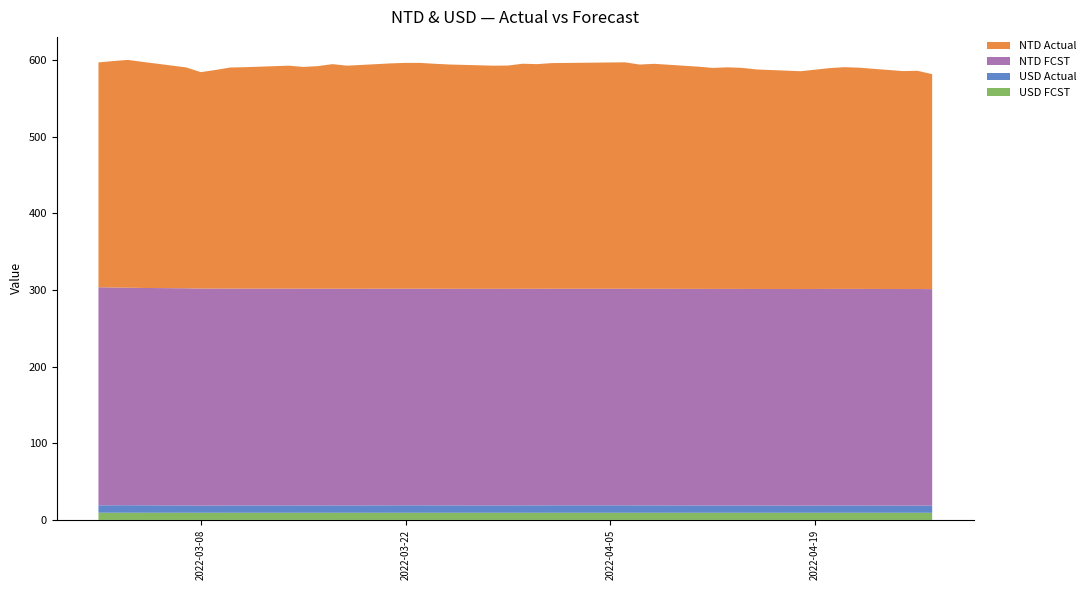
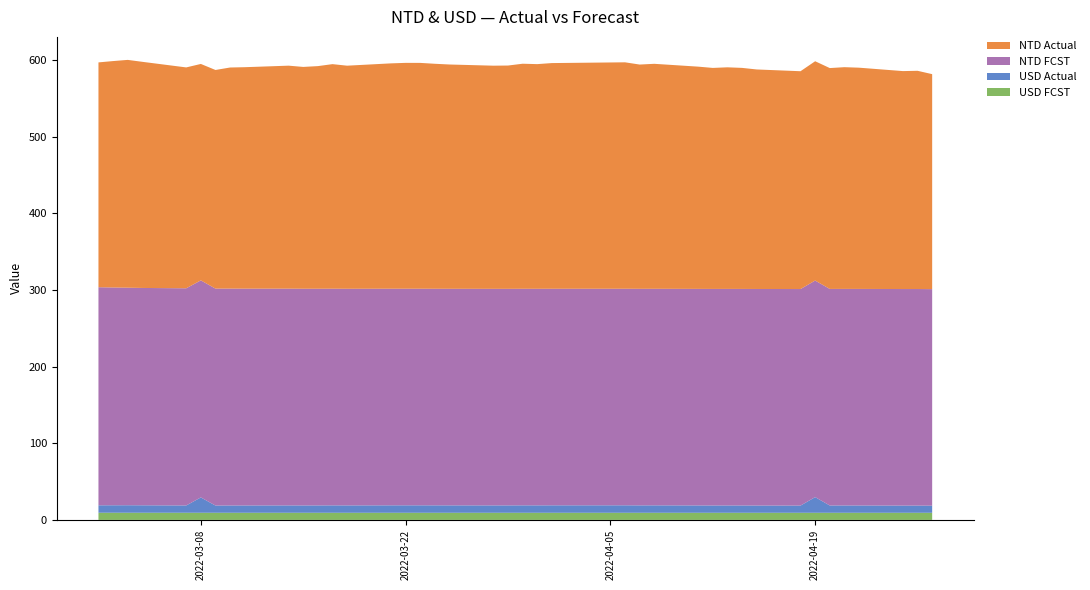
USD Actual, 2022-03-08: 10 -> 20
USD Actual, 2022-04-19: 10 -> 20
